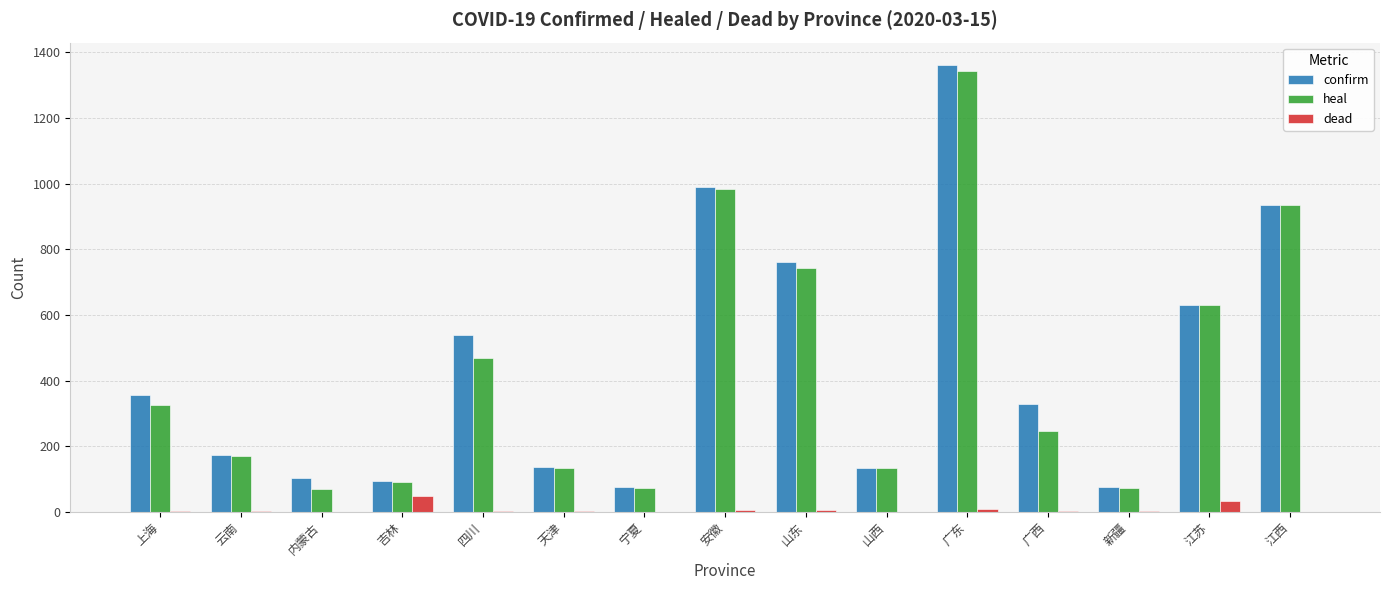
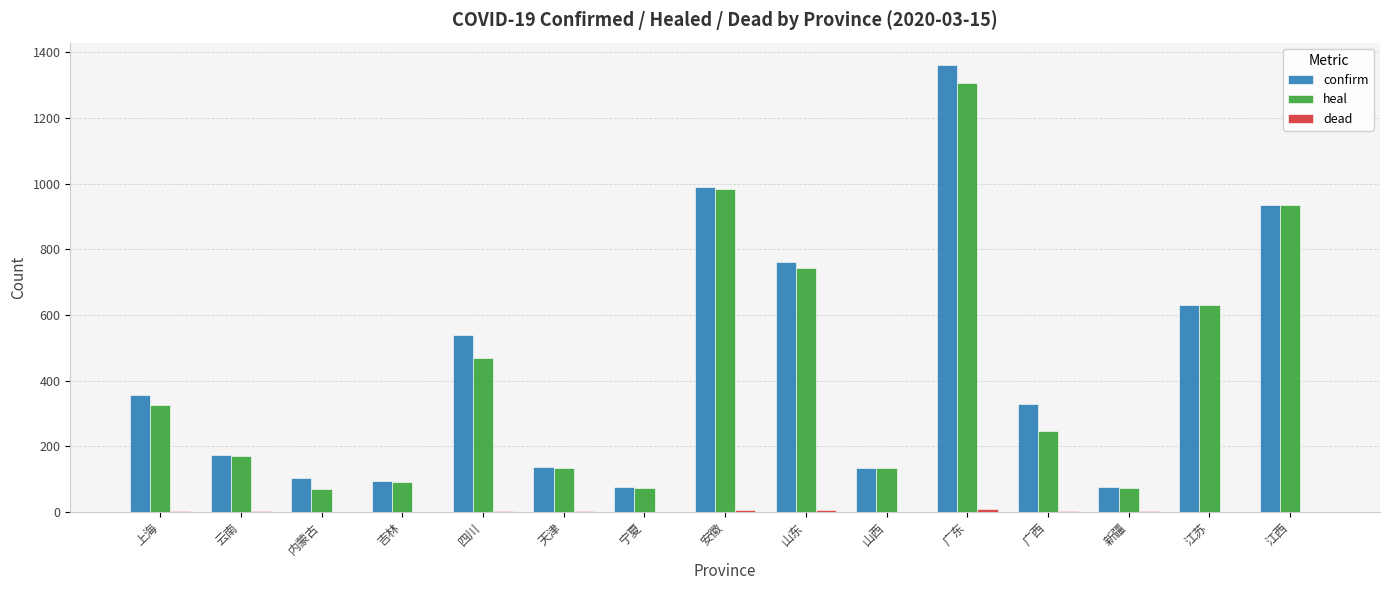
dead, 吉林: 50 -> 0
heal, 广东: 1340 -> 1310
dead, 江苏: 30 -> 0
